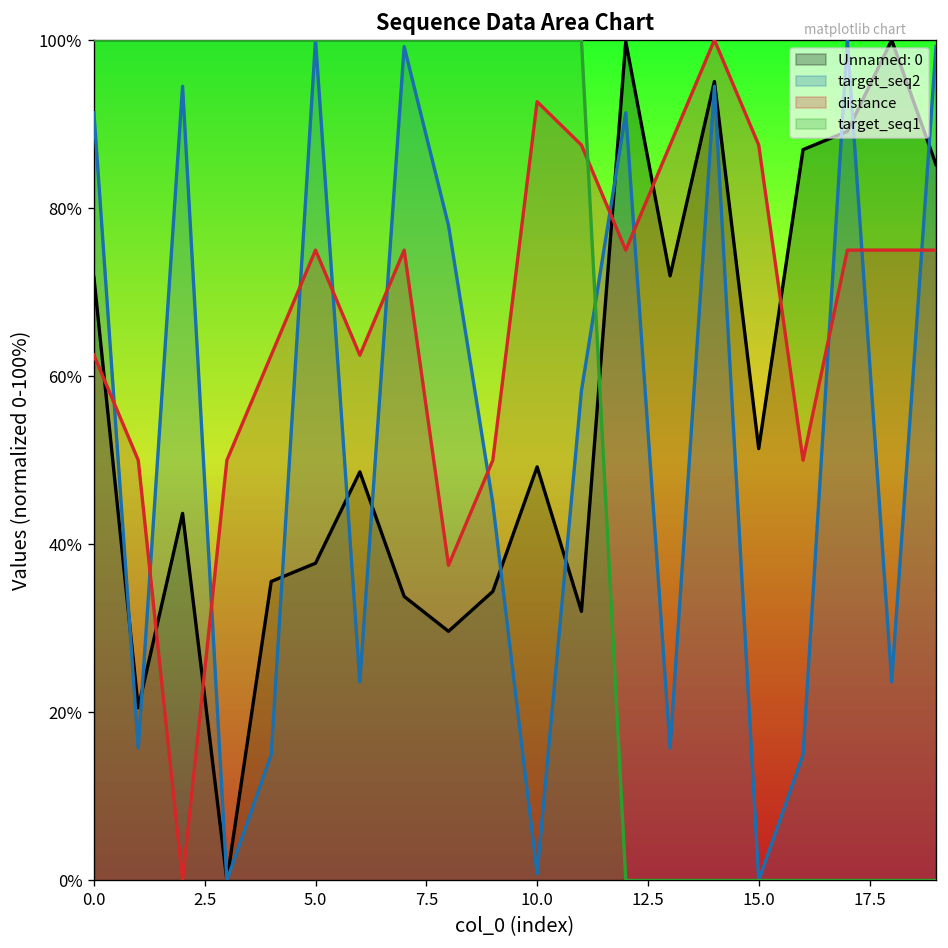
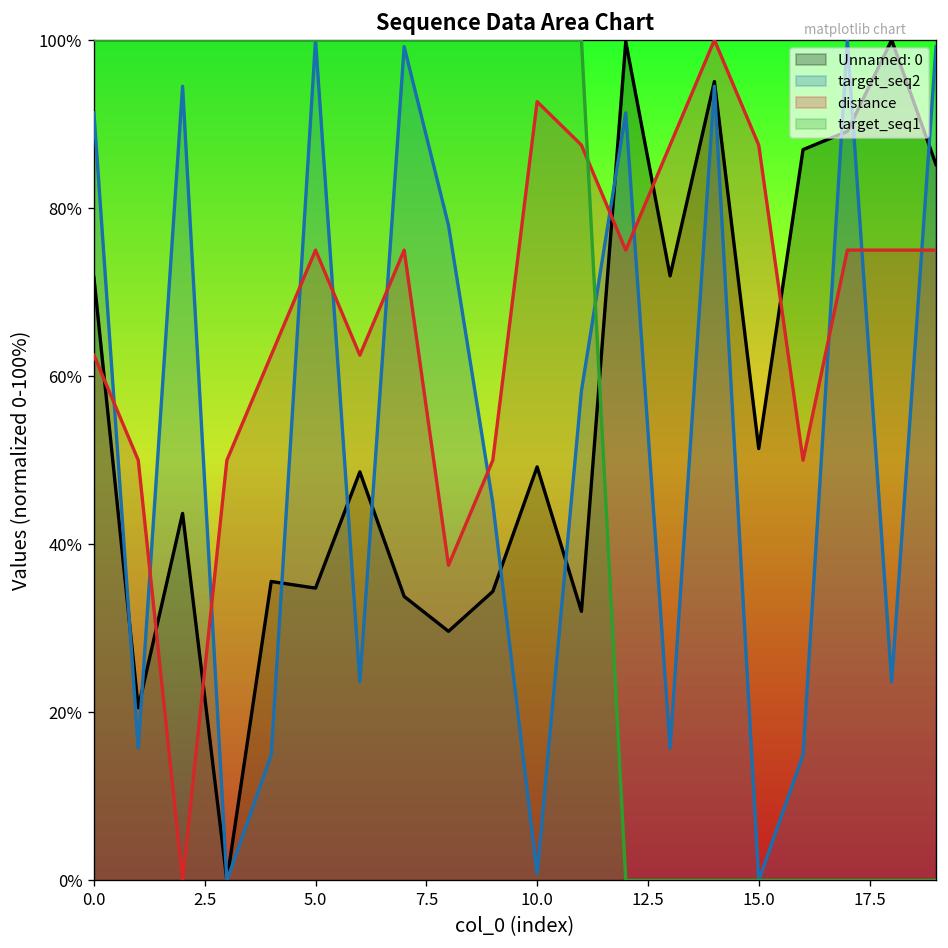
Unnamed: 0, 5.0: 38% -> 35%
